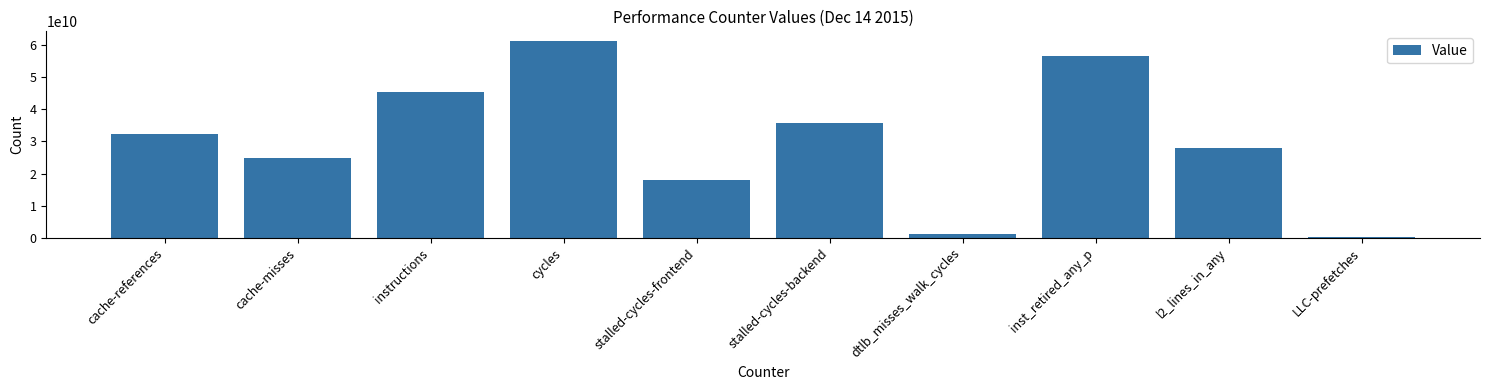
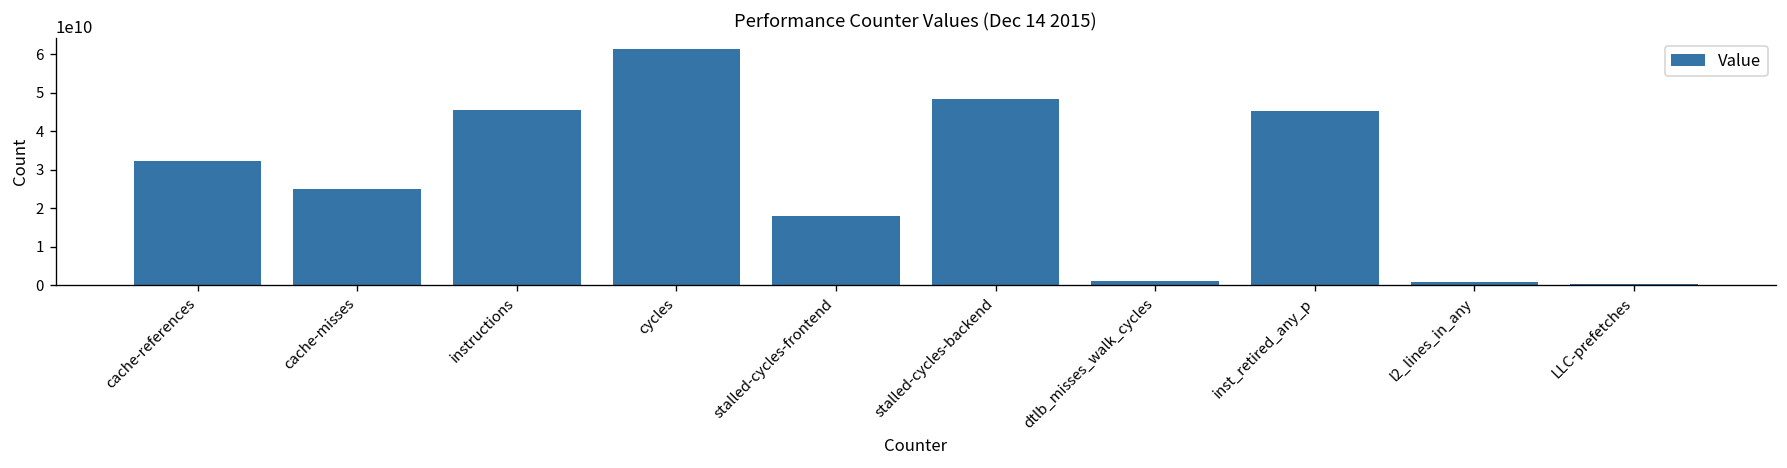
stalled-cycles-backend: 36000000000 -> 48000000000
inst_retired_any_p: 57000000000 -> 45000000000
l2_lines_in_any: 28000000000 -> 1000000000
